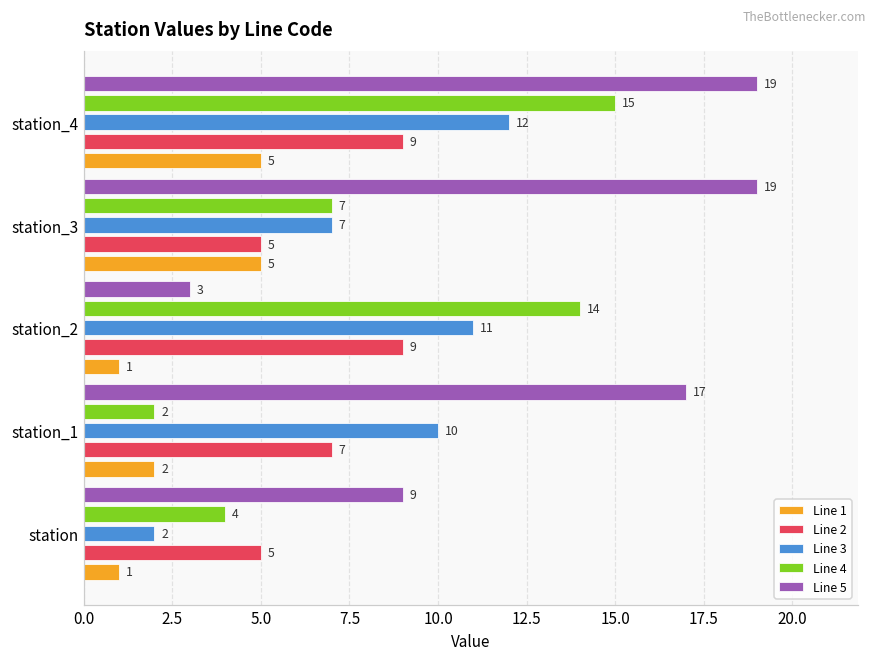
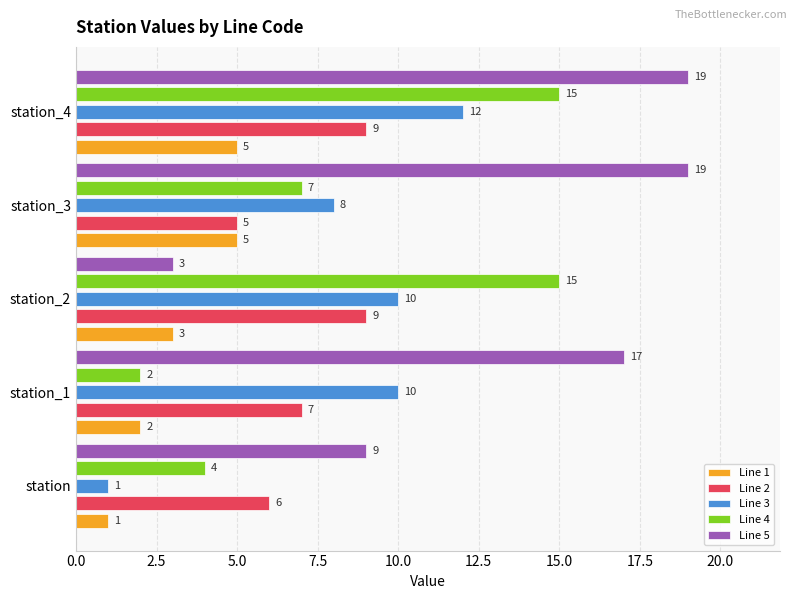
Line 3, station_3: 7 -> 8
Line 4, station_2: 14 -> 15
Line 3, station_2: 11 -> 10
Line 1, station_2: 1 -> 3
Line 3, station: 2 -> 1
Line 2, station: 5 -> 6
